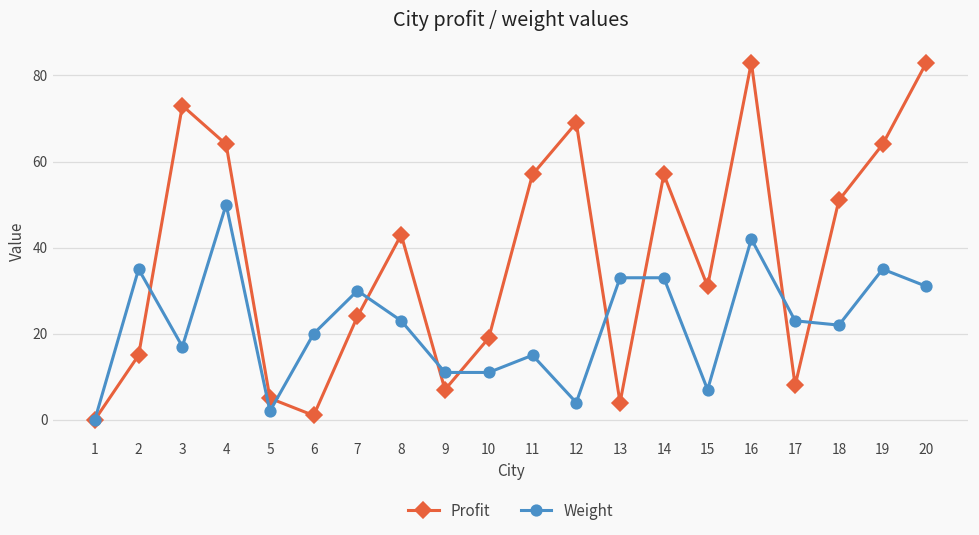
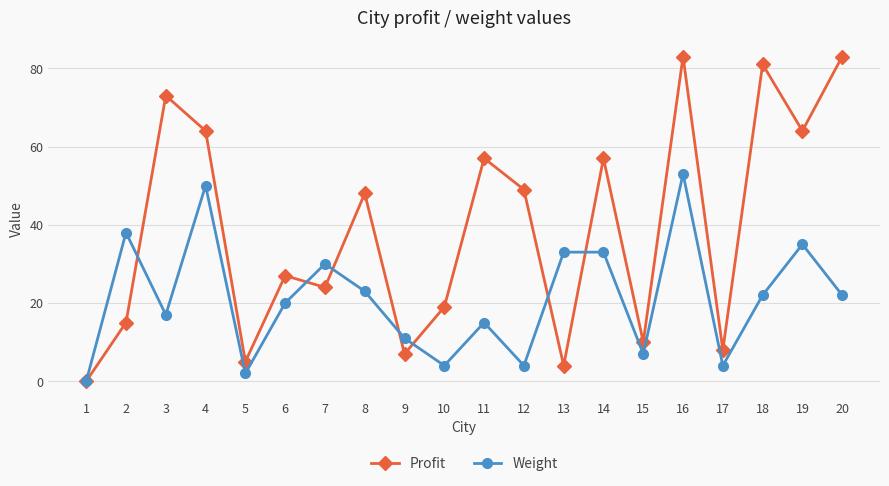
Weight, 2: 35 -> 38
Profit, 6: 1 -> 27
Profit, 8: 43 -> 48
Weight, 10: 11 -> 4
Profit, 12: 69 -> 49
Profit, 15: 31 -> 10
Weight, 16: 42 -> 53
Weight, 17: 23 -> 4
Profit, 18: 51 -> 81
Weight, 20: 31 -> 22
